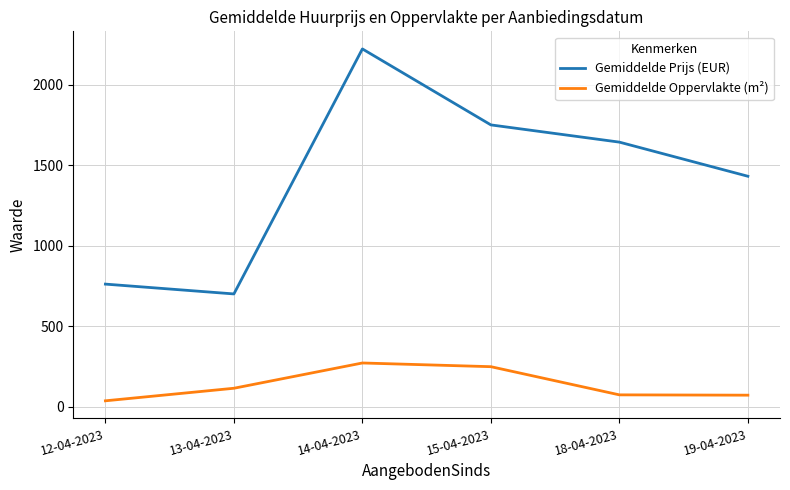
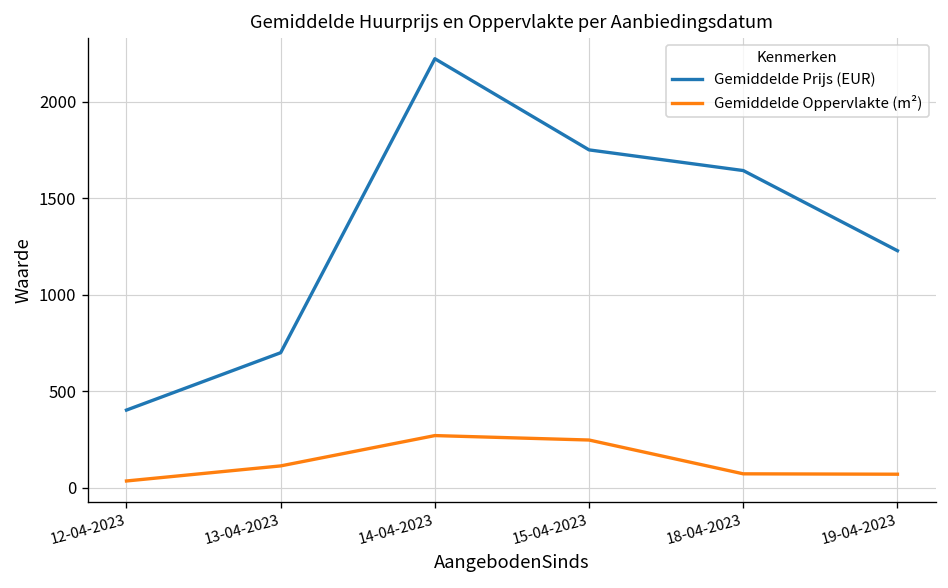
Gemiddelde Prijs (EUR), 12-04-2023: 760 -> 400
Gemiddelde Prijs (EUR), 19-04-2023: 1430 -> 1230
